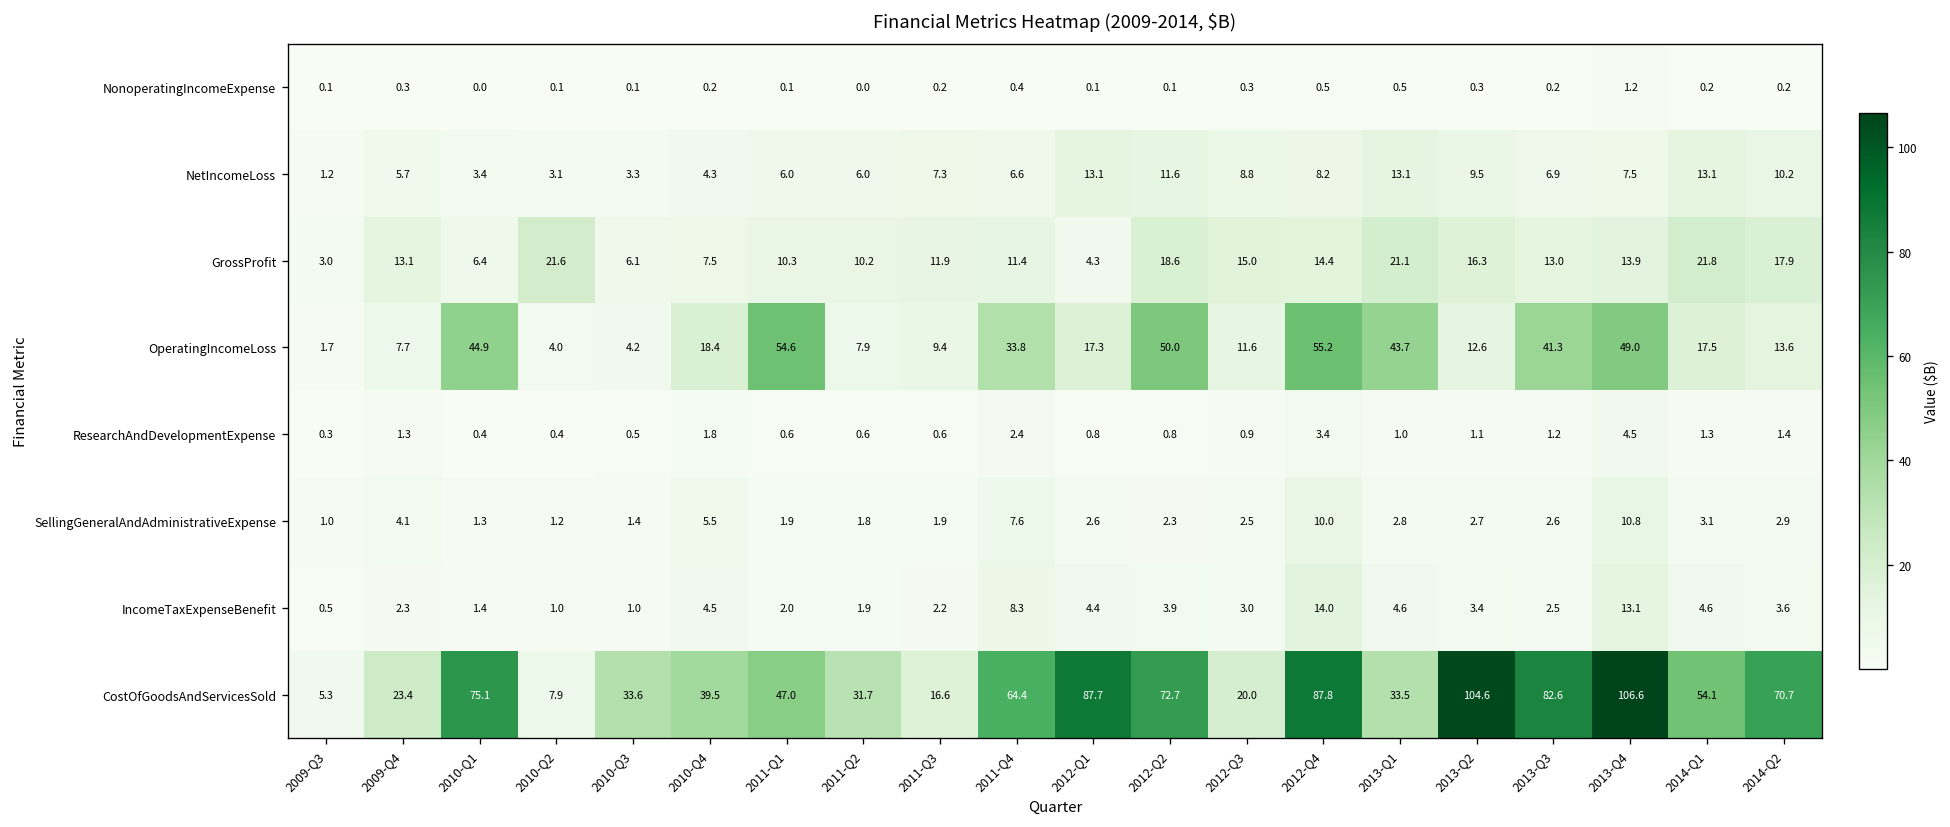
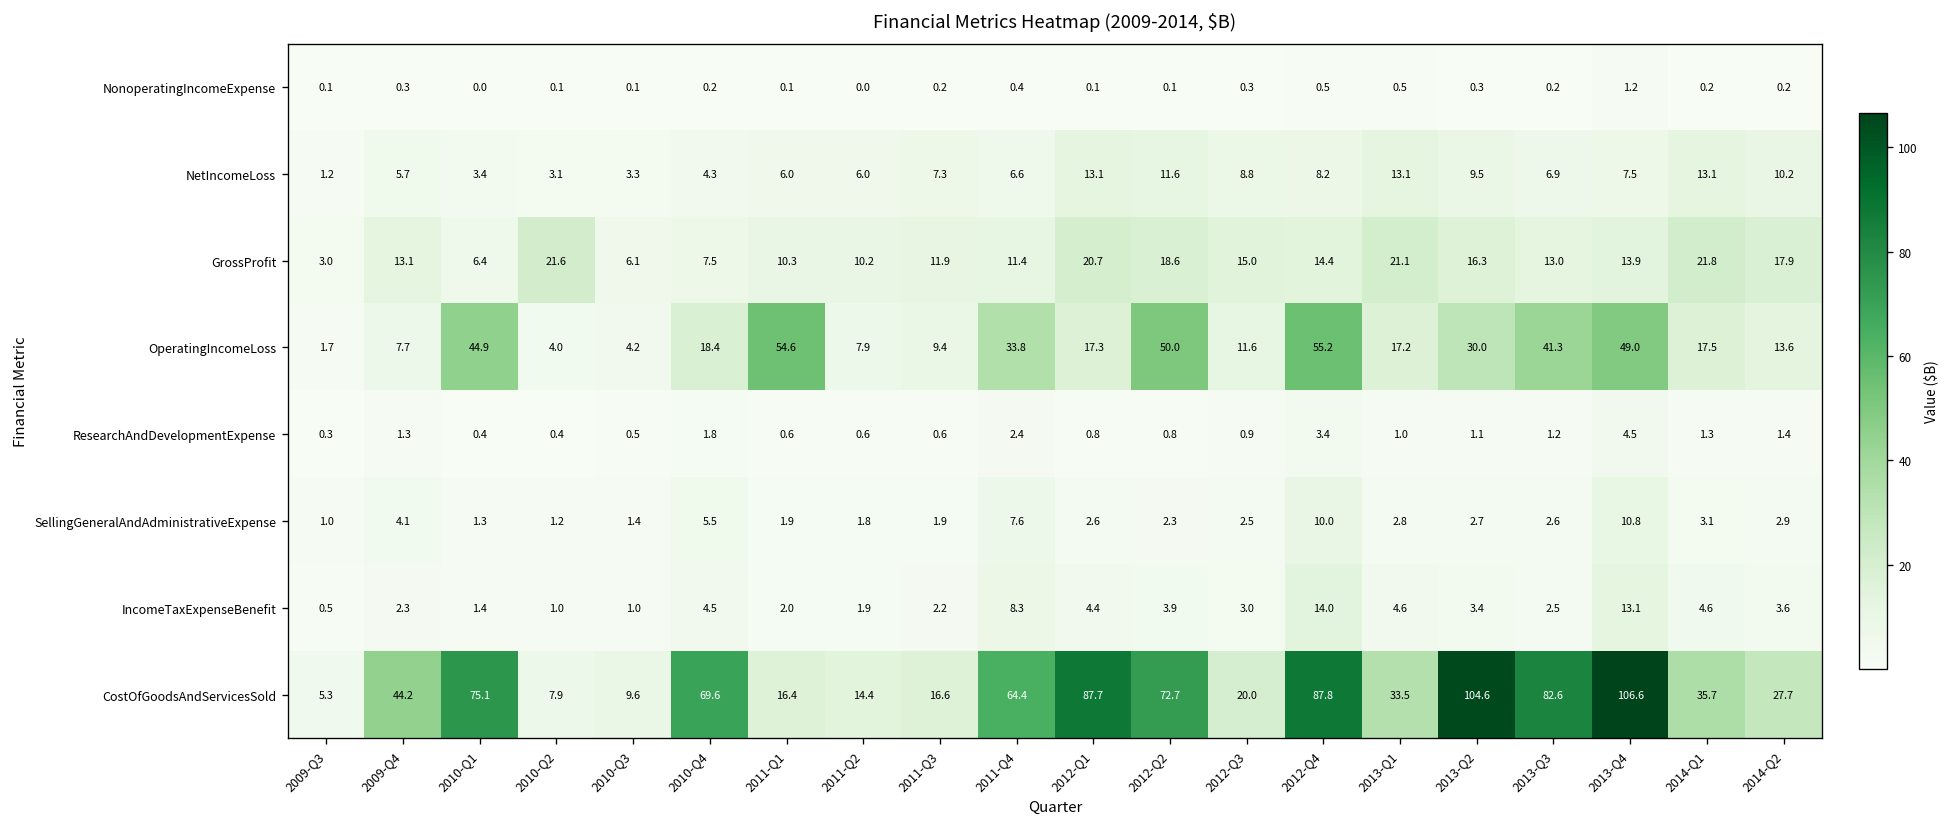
GrossProfit, 2012-Q1: 4.3 -> 20.7
OperatingIncomeLoss, 2013-Q1: 43.7 -> 17.2
OperatingIncomeLoss, 2013-Q2: 12.6 -> 30.0
CostOfGoodsAndServicesSold, 2009-Q4: 23.4 -> 44.2
CostOfGoodsAndServicesSold, 2010-Q3: 33.6 -> 9.6
CostOfGoodsAndServicesSold, 2010-Q4: 39.5 -> 69.6
CostOfGoodsAndServicesSold, 2011-Q1: 47.0 -> 16.4
CostOfGoodsAndServicesSold, 2011-Q2: 31.7 -> 14.4
CostOfGoodsAndServicesSold, 2014-Q1: 54.1 -> 35.7
CostOfGoodsAndServicesSold, 2014-Q2: 70.7 -> 27.7
